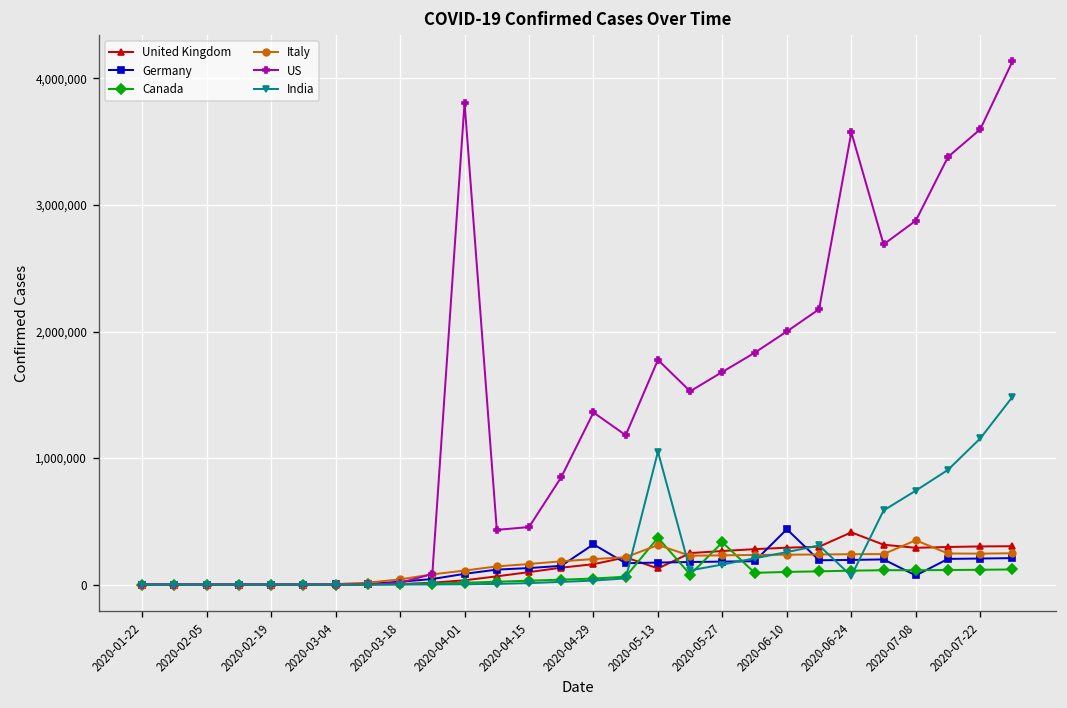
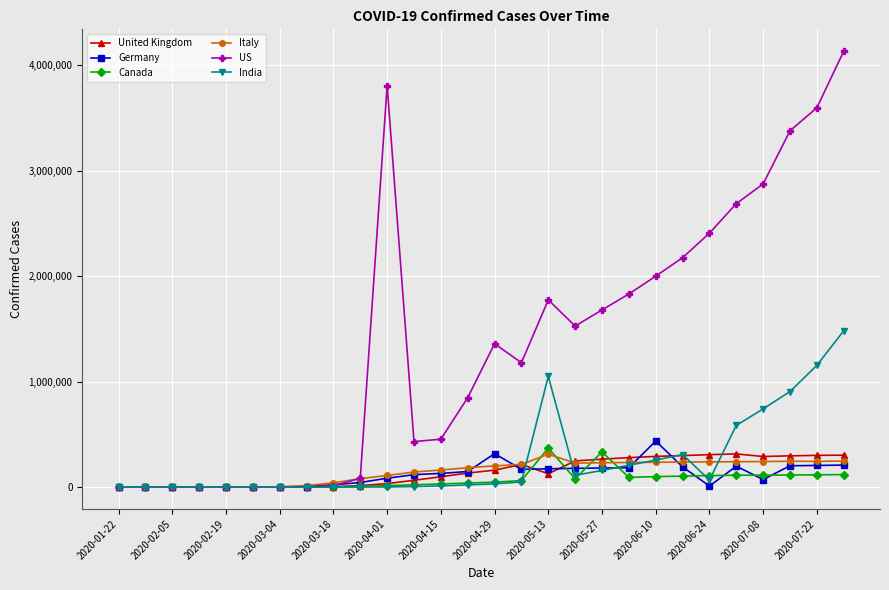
United Kingdom, 2020-06-24: 410,000 -> 310,000
Germany, 2020-06-24: 190,000 -> 10,000
US, 2020-06-24: 3,570,000 -> 2,410,000
Italy, 2020-07-08: 350,000 -> 240,000
